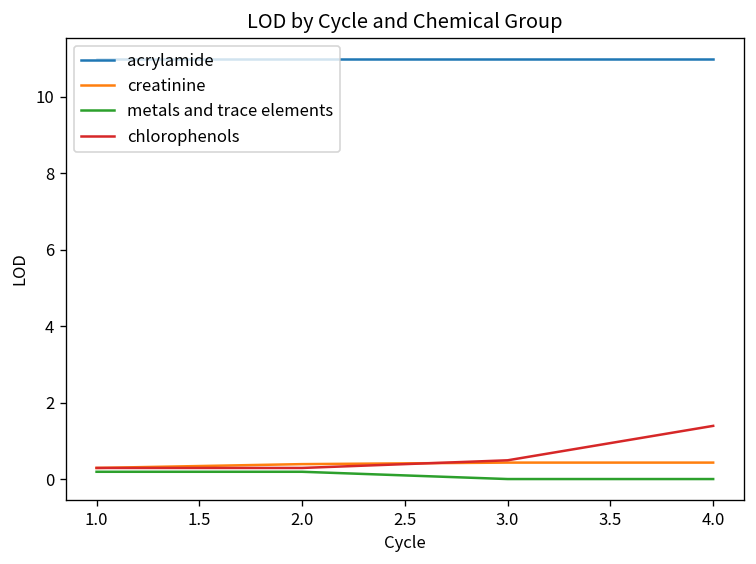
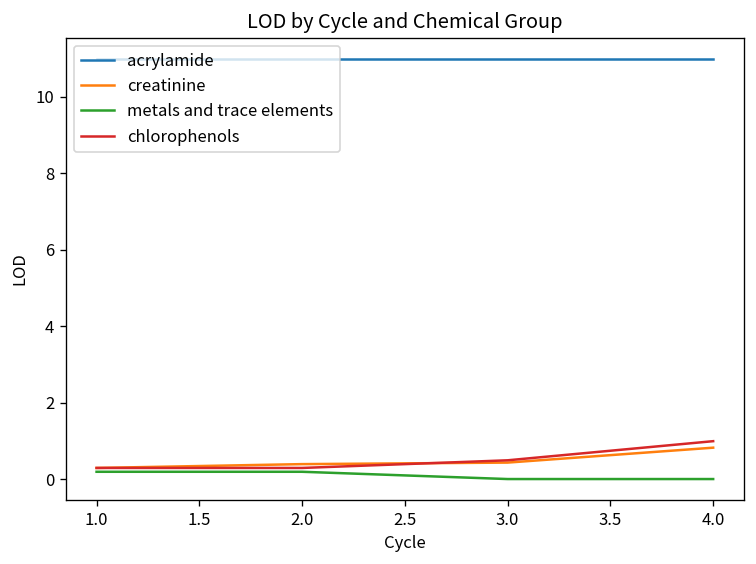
creatinine, 4.0: 0.4 -> 0.8
chlorophenols, 4.0: 1.4 -> 1.0
